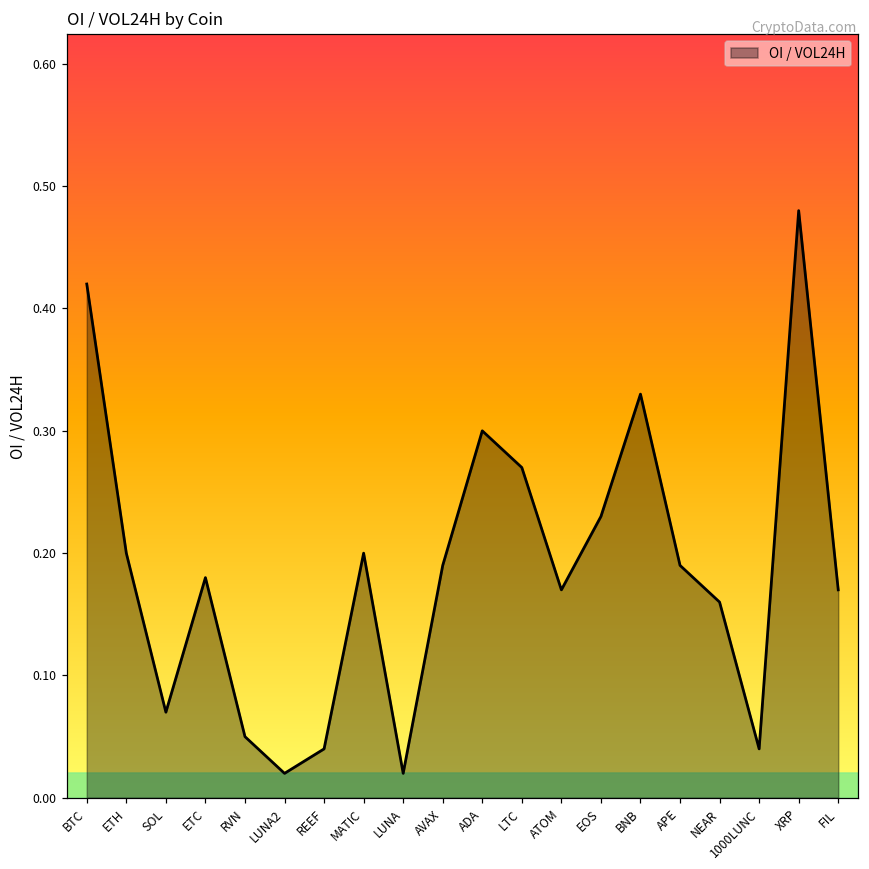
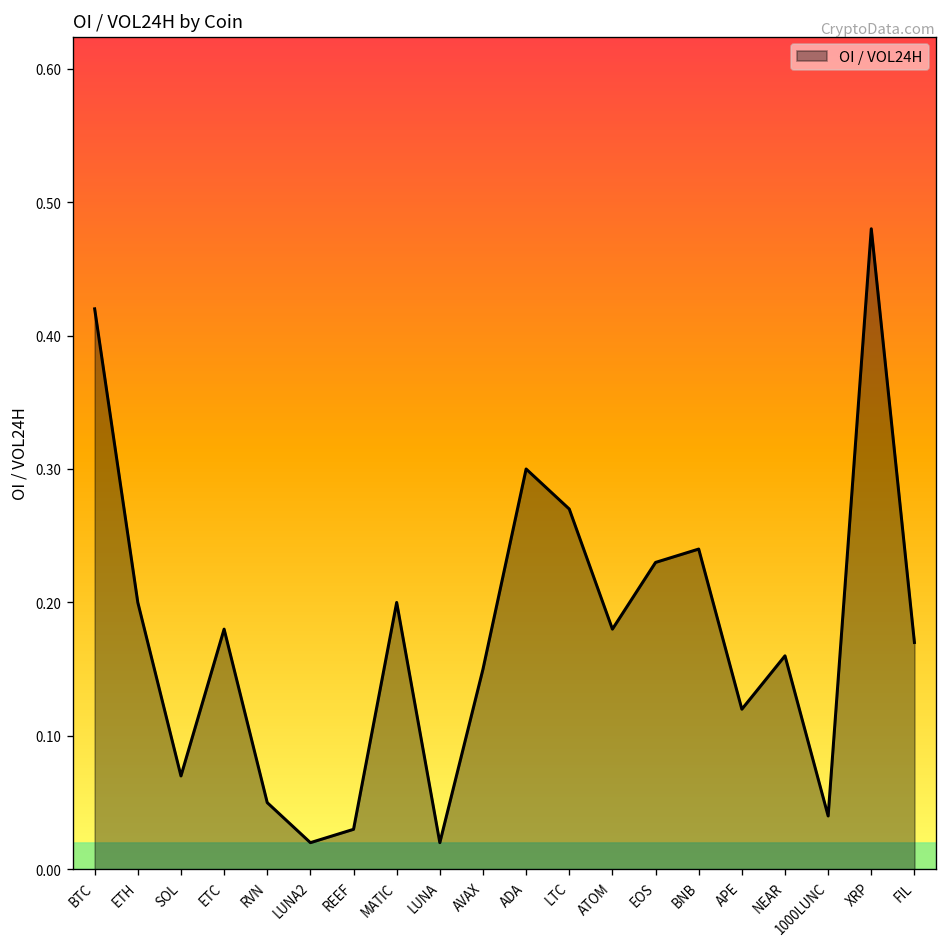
REEF: 0.04 -> 0.03
AVAX: 0.19 -> 0.15
ATOM: 0.17 -> 0.18
BNB: 0.33 -> 0.24
APE: 0.19 -> 0.12
